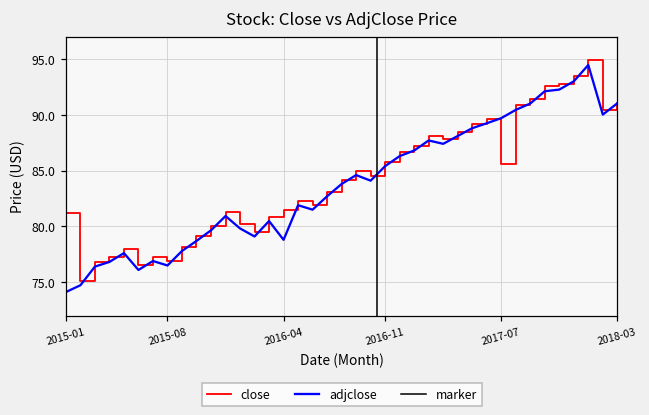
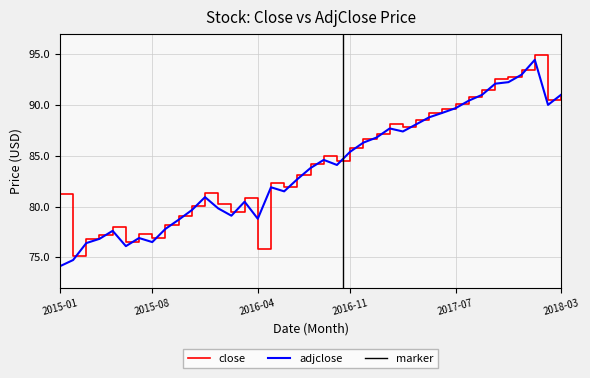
close, 2016-04: 81.4 -> 75.8
close, 2017-07: 85.6 -> 90.1
